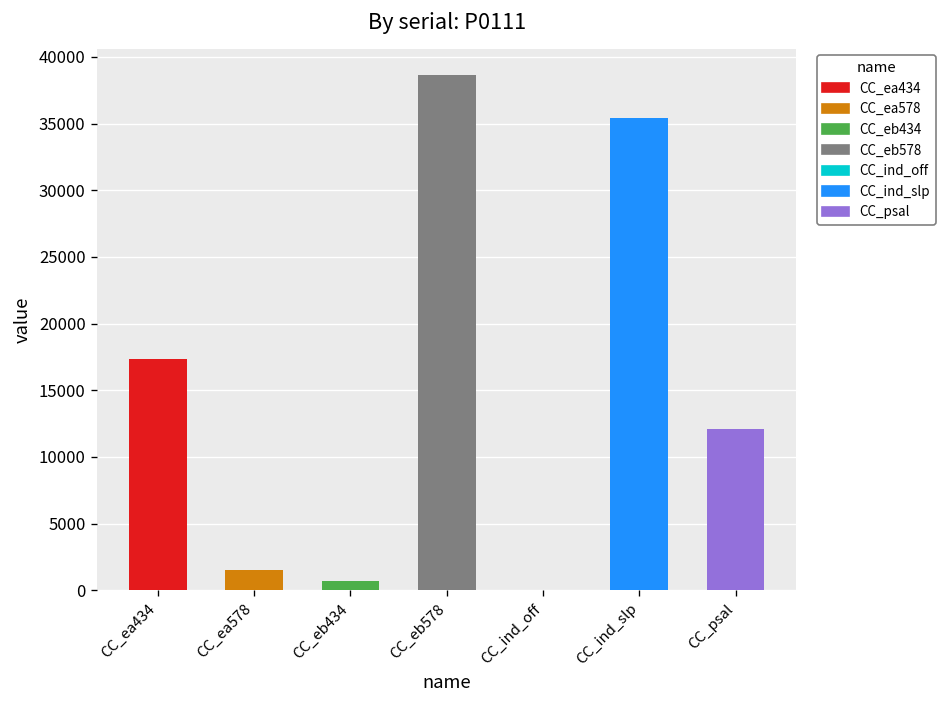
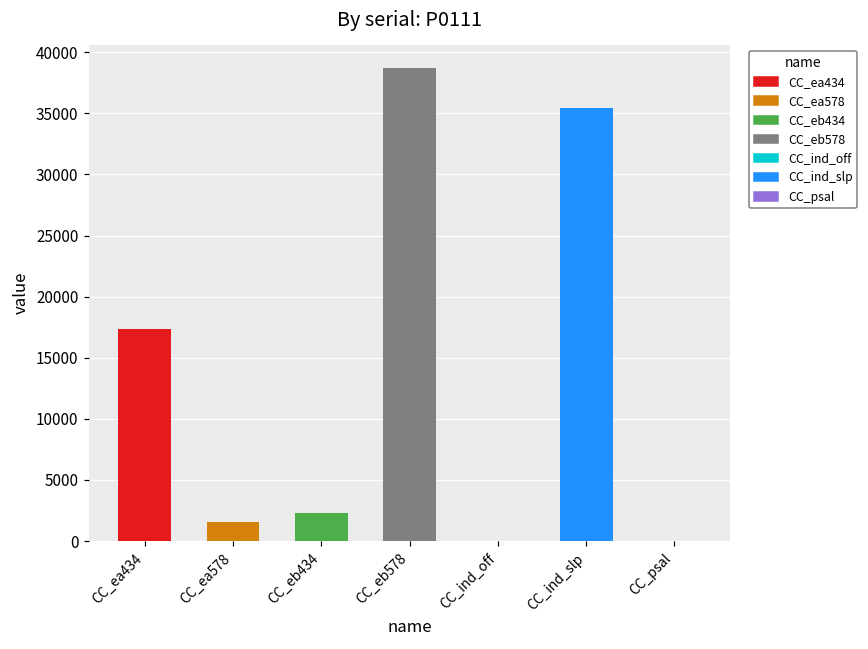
CC_eb434: 700 -> 2300
CC_psal: 12100 -> 0
